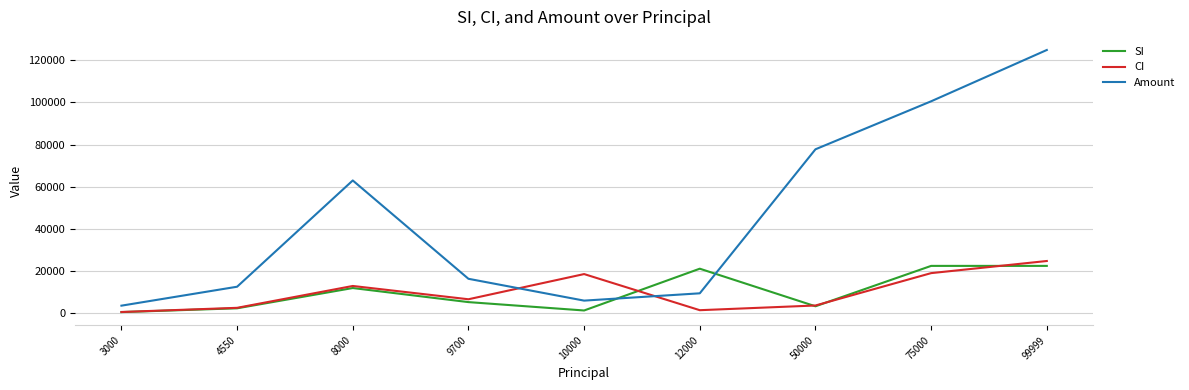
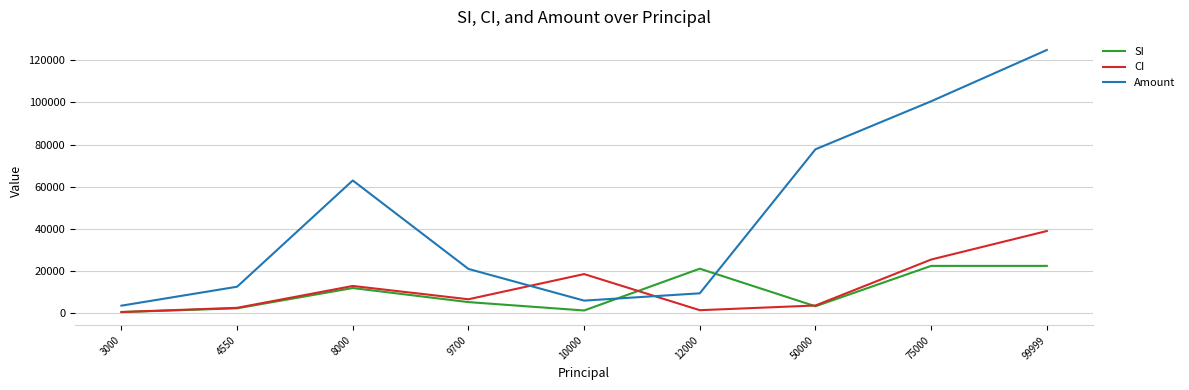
Amount, 9700: 16000 -> 21000
CI, 75000: 19000 -> 26000
CI, 99999: 25000 -> 39000
